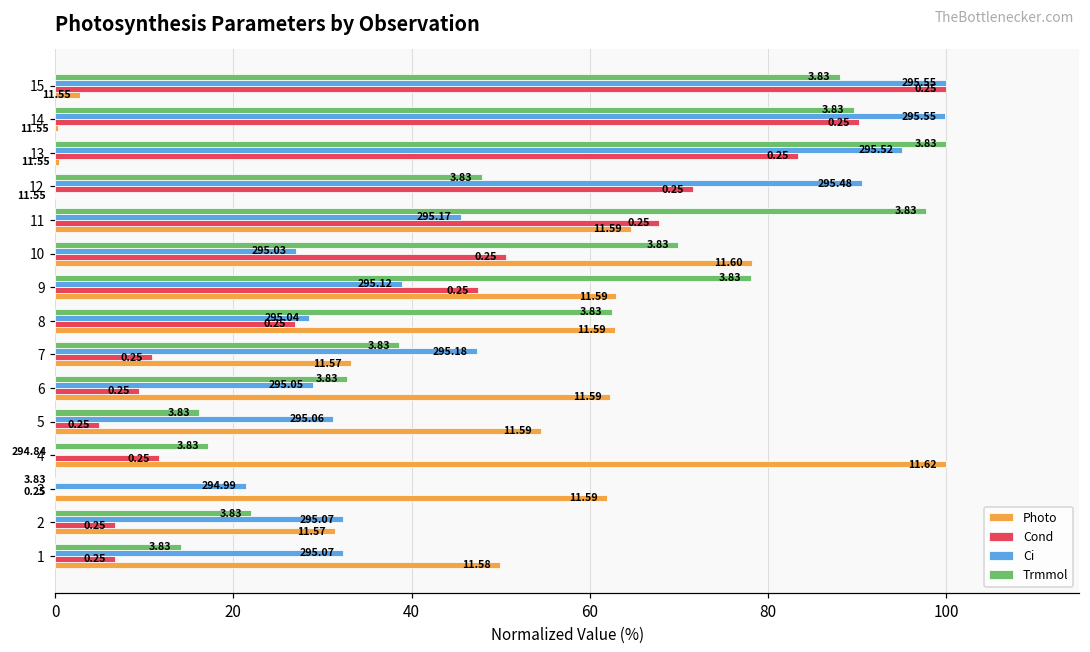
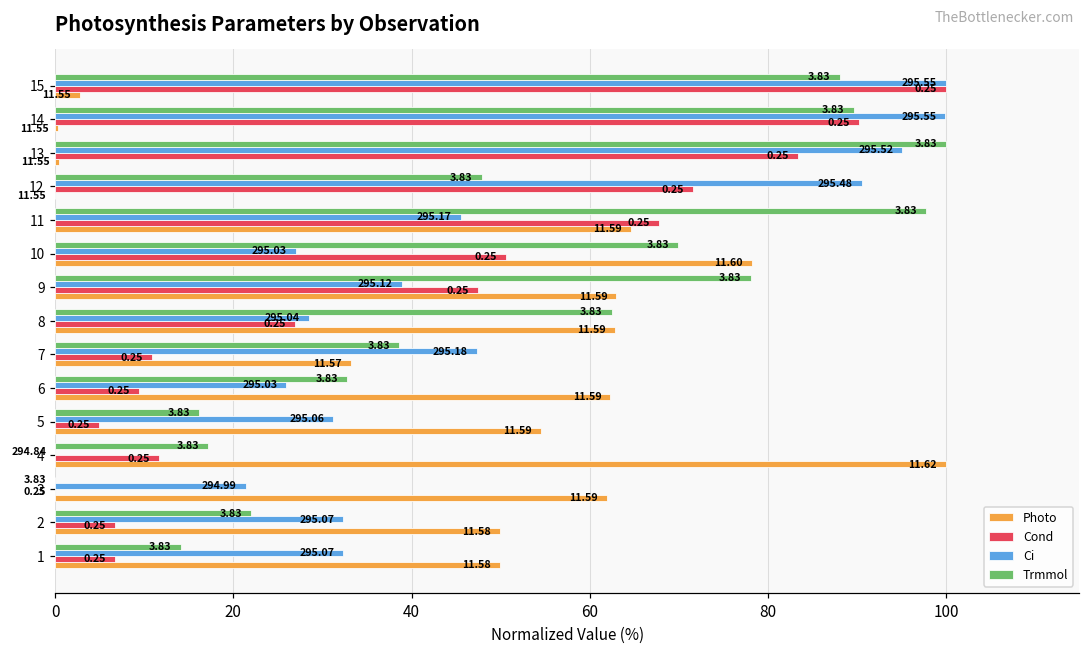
Ci, 6: 295.05 -> 295.03
Photo, 2: 11.57 -> 11.58
